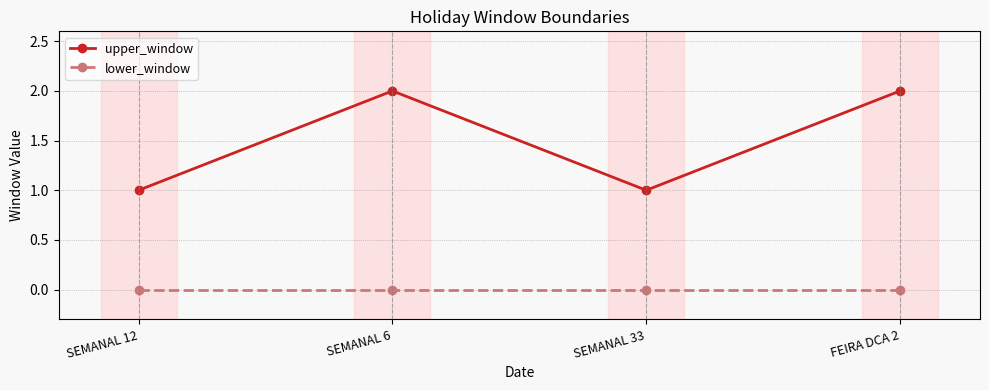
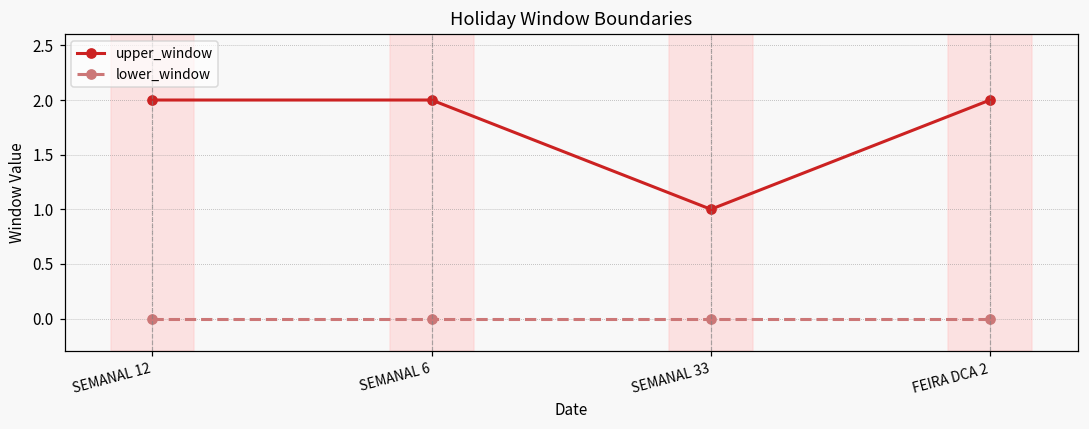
upper_window, SEMANAL 12: 1 -> 2
